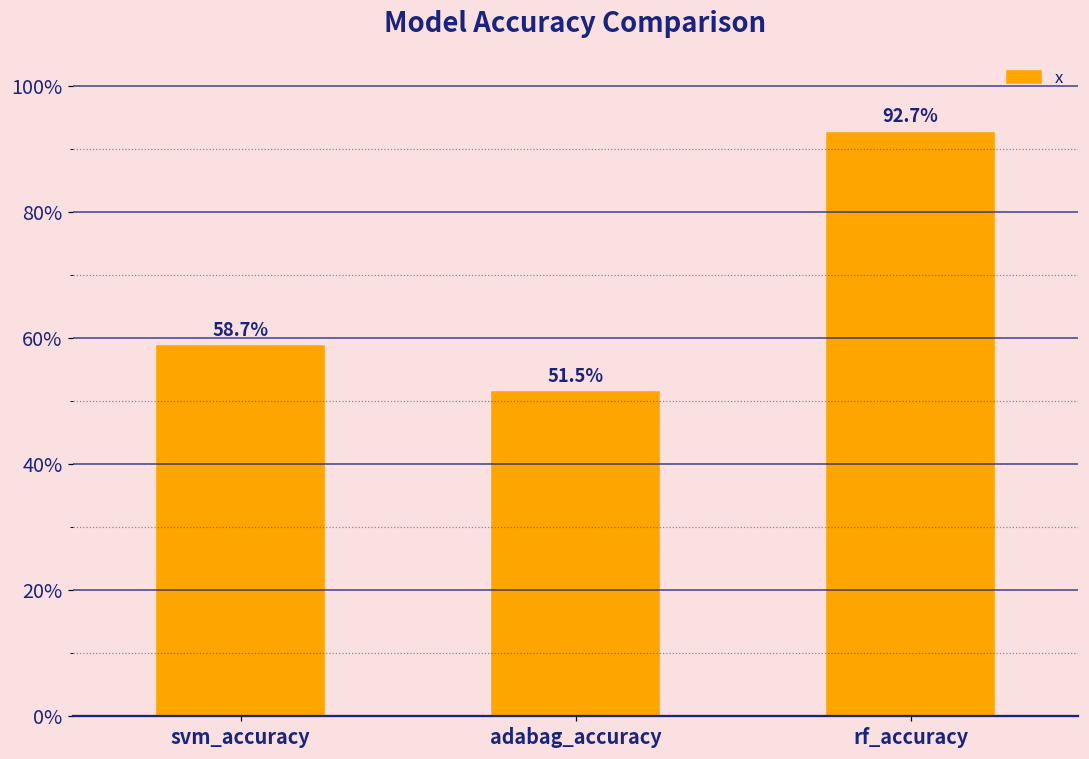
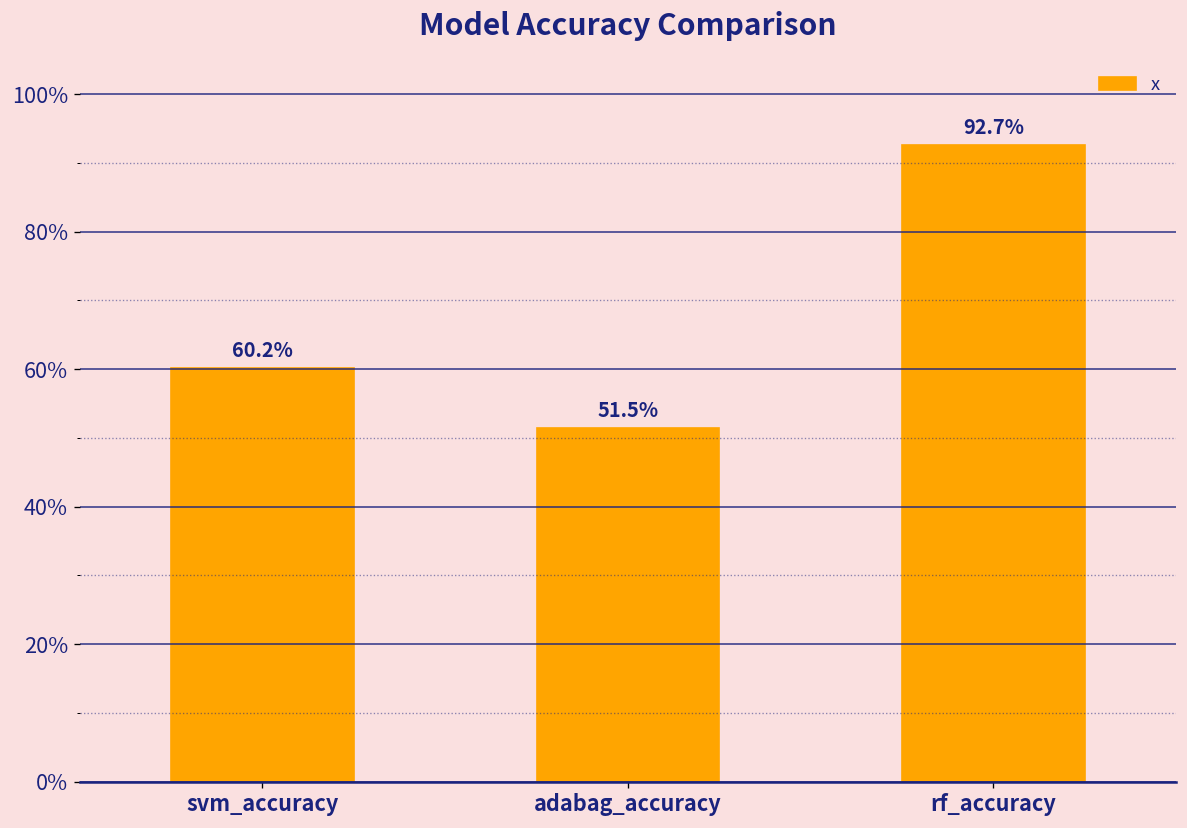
svm_accuracy: 58.7% -> 60.2%
